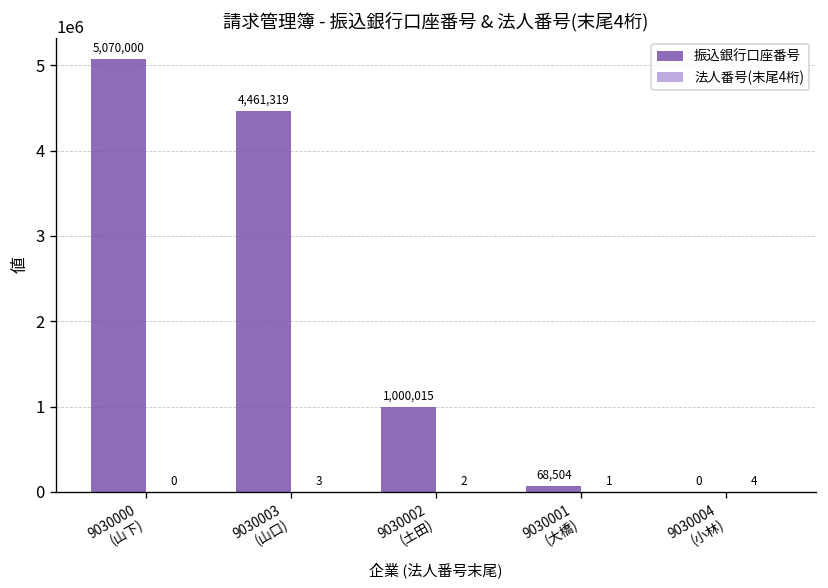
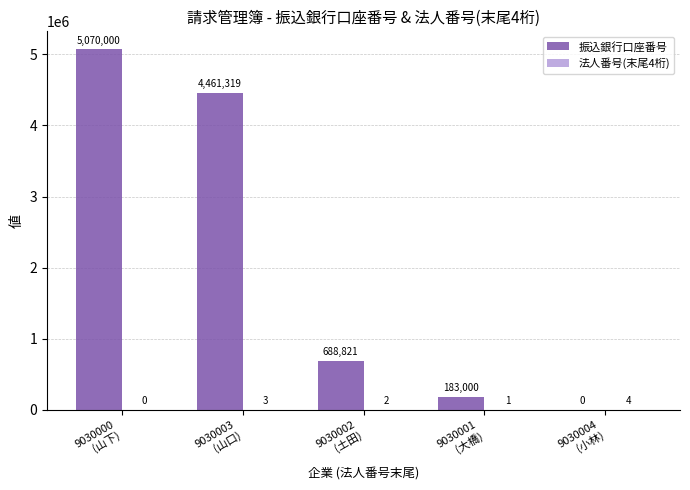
振込銀行口座番号, 9030002 (土田): 1,000,015 -> 688,821
振込銀行口座番号, 9030001 (大橋): 68,504 -> 183,000
